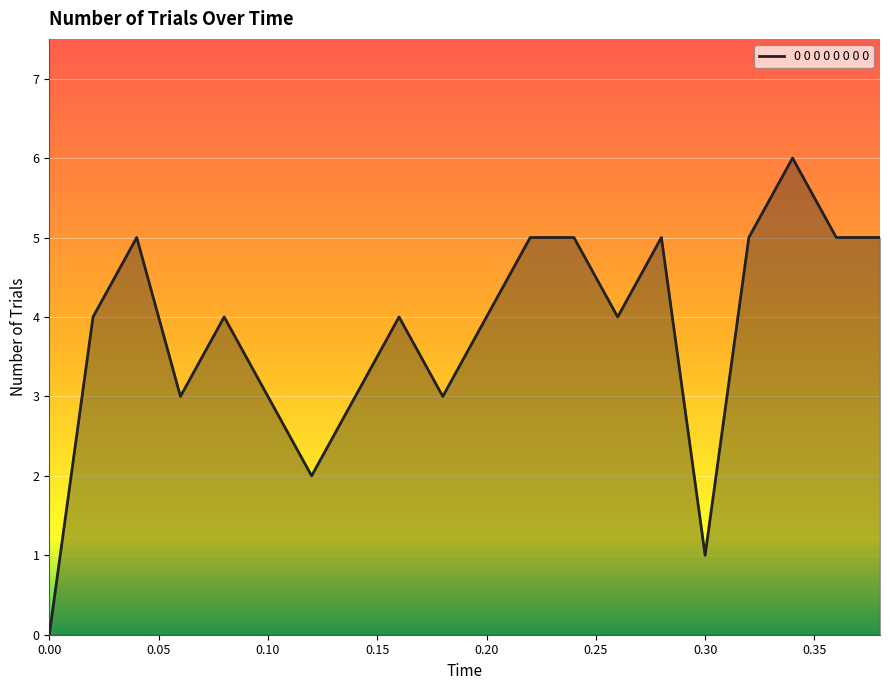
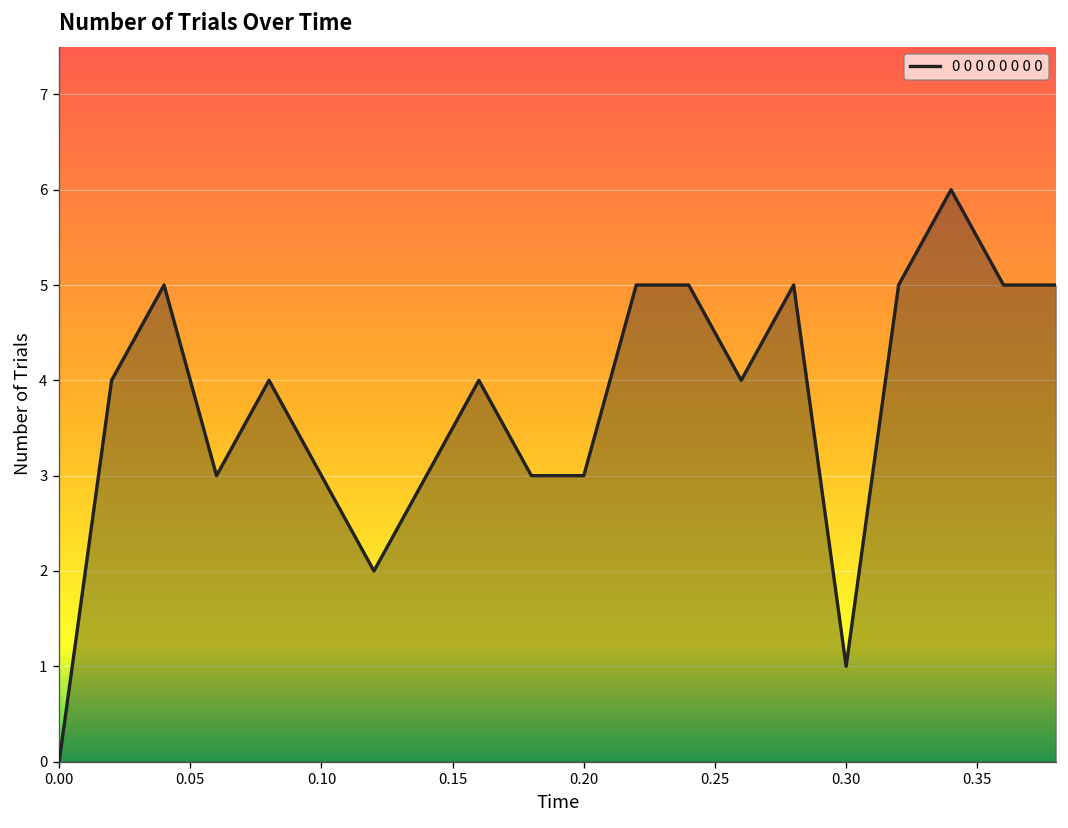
0.20: 4 -> 3
